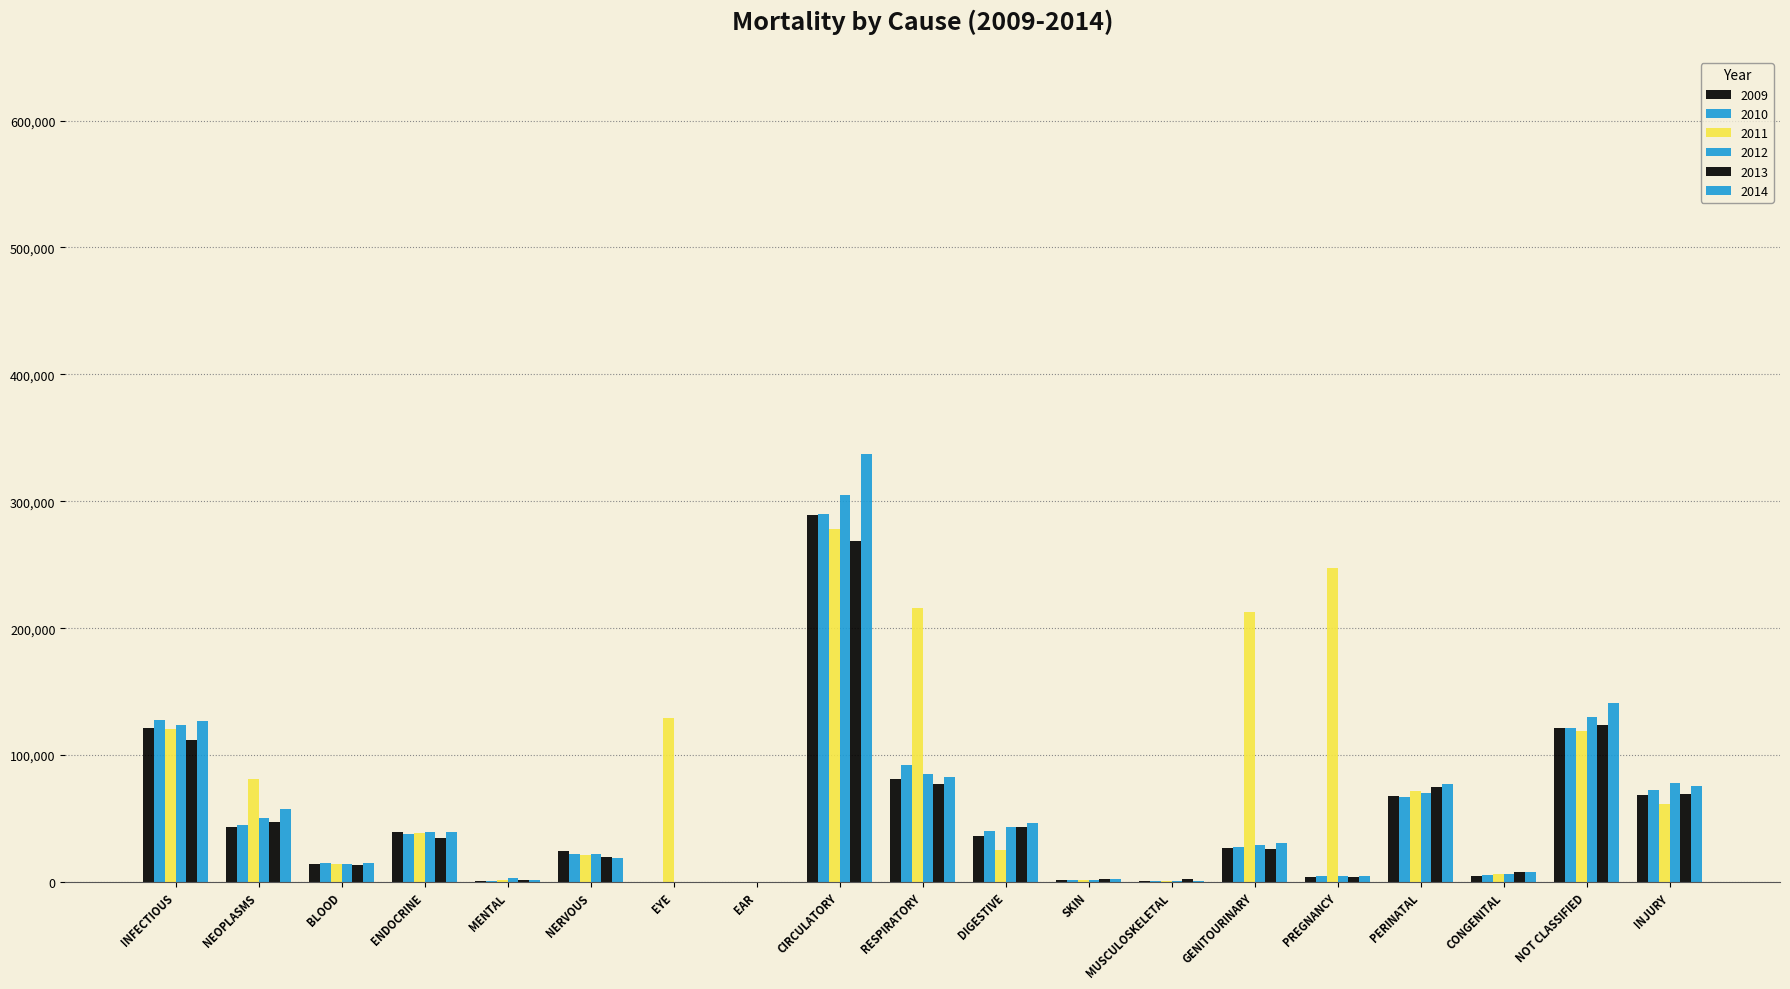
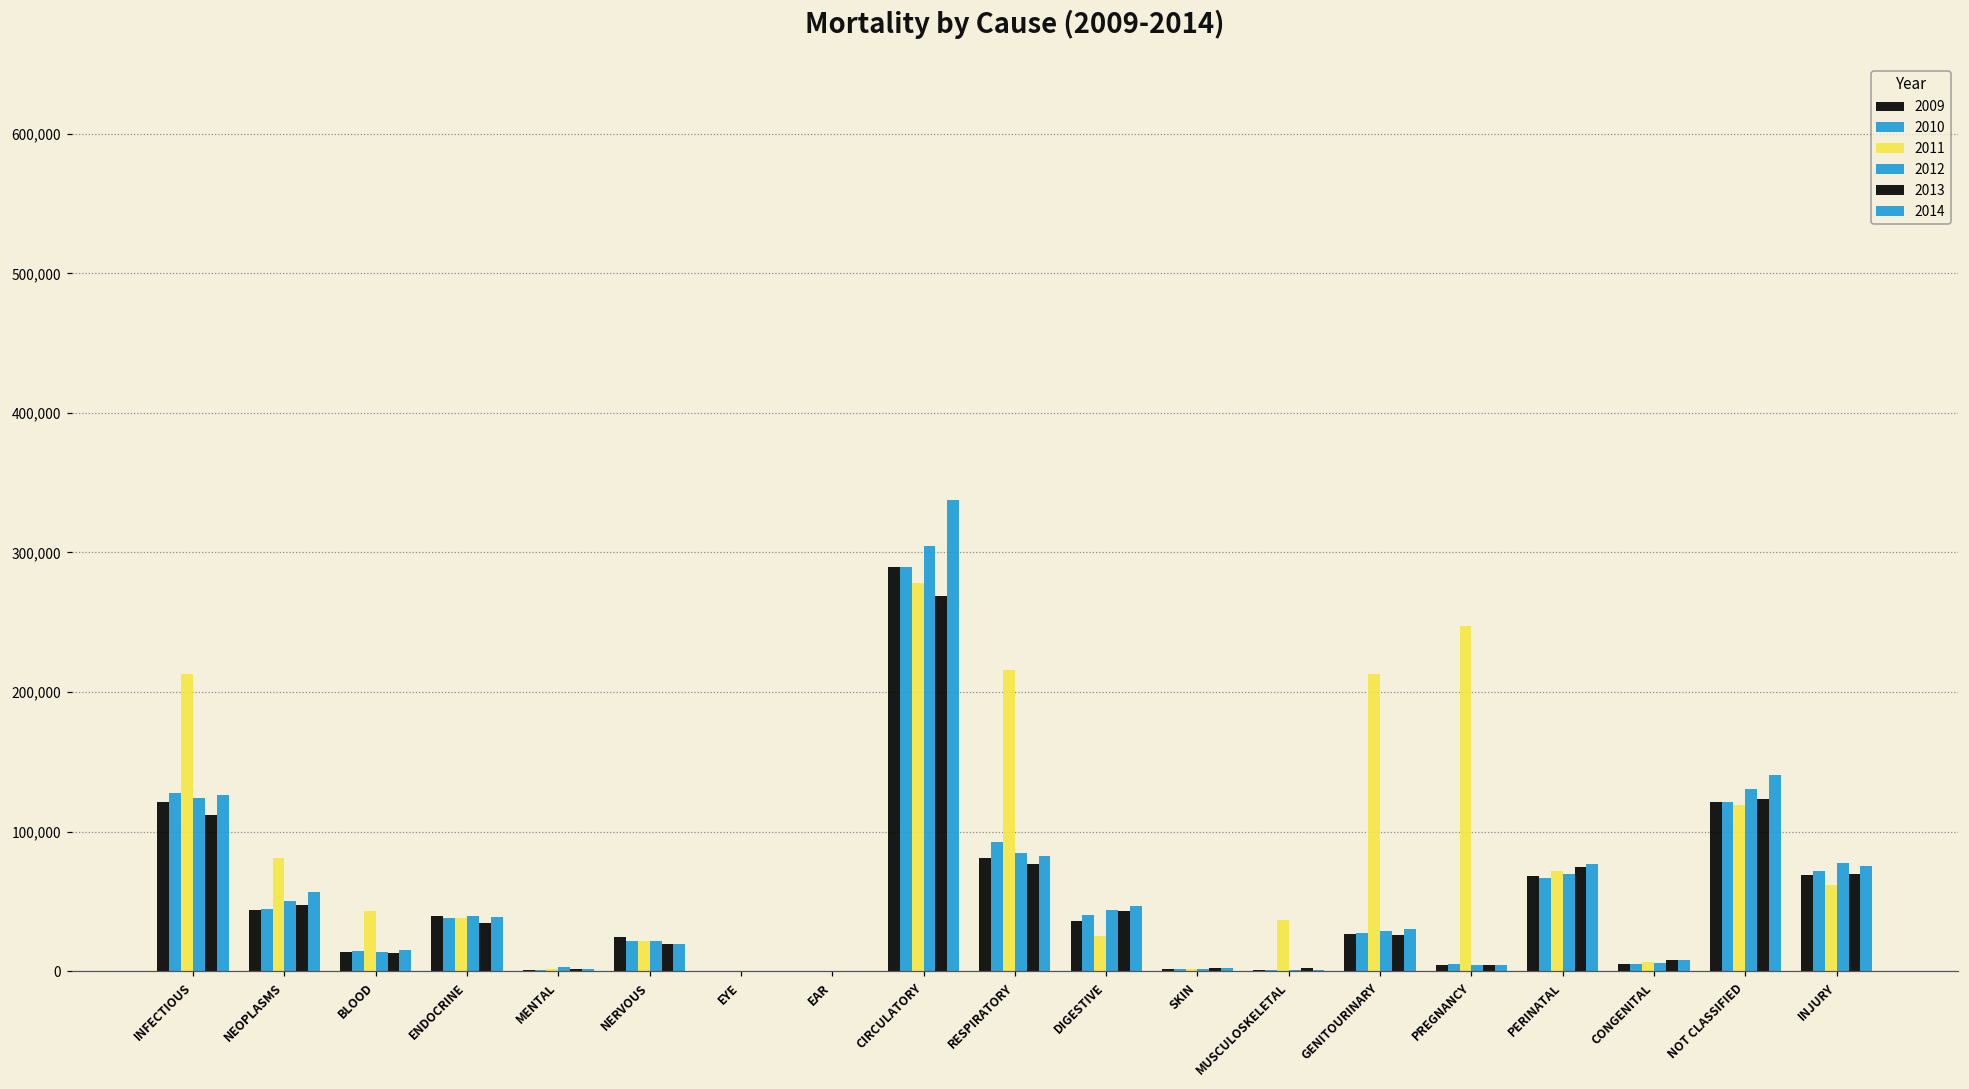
2011, INFECTIOUS: 121,000 -> 213,000
2011, BLOOD: 14,000 -> 43,000
2011, EYE: 129,000 -> 0
2011, MUSCULOSKELETAL: 1,000 -> 37,000
